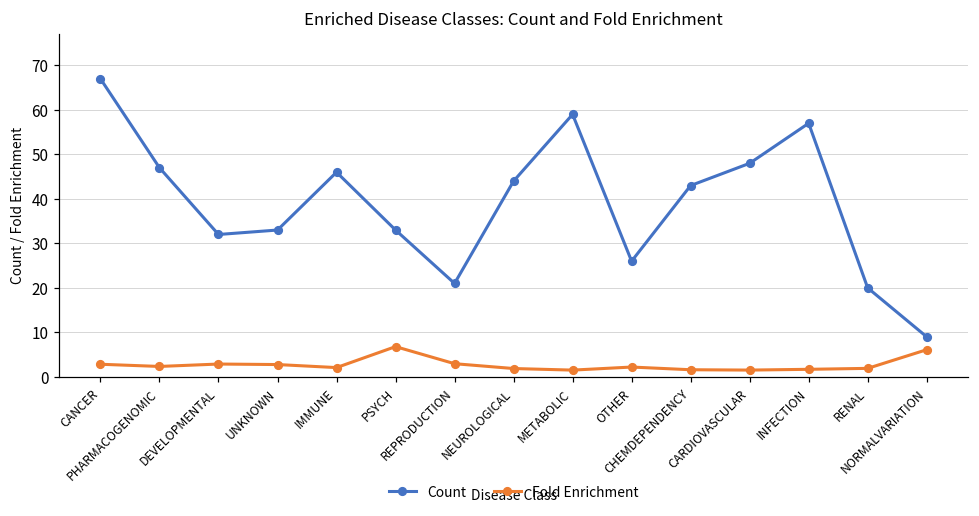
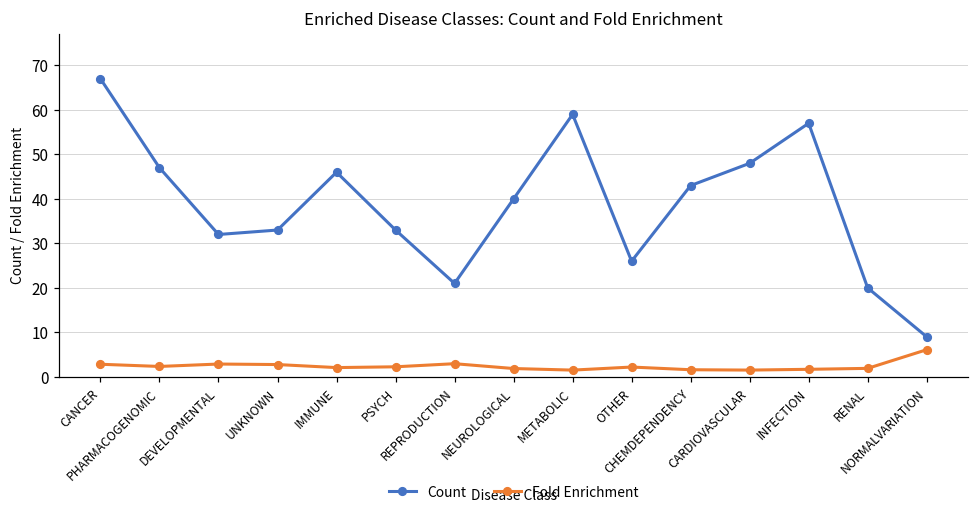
Fold Enrichment, PSYCH: 7 -> 2
Count, NEUROLOGICAL: 44 -> 40
